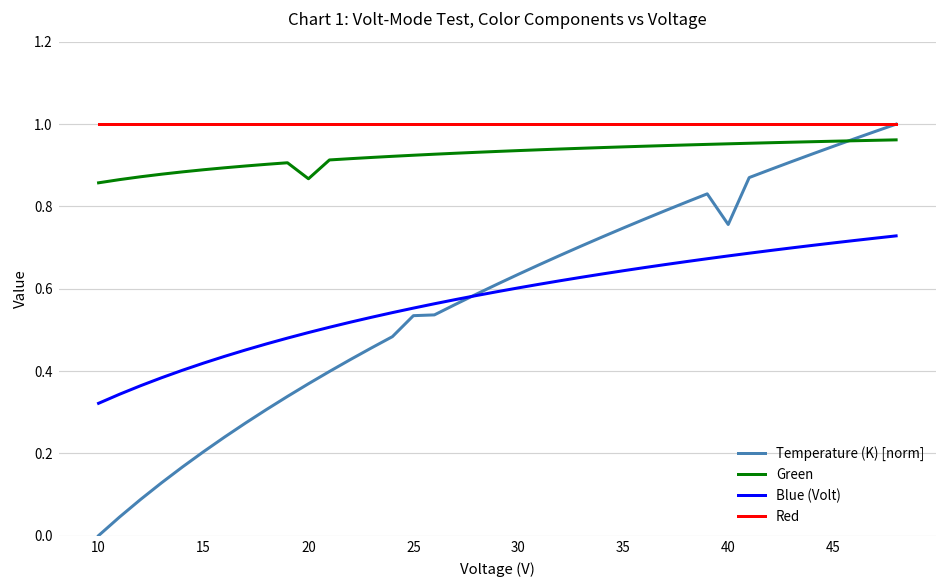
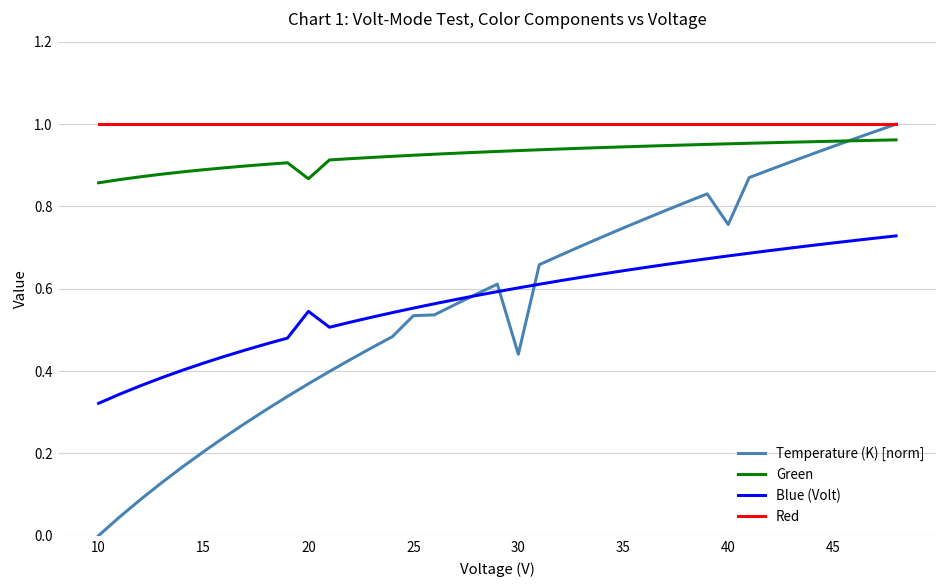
Blue (Volt), 20: 0.49 -> 0.55
Temperature (K) [norm], 30: 0.64 -> 0.44
